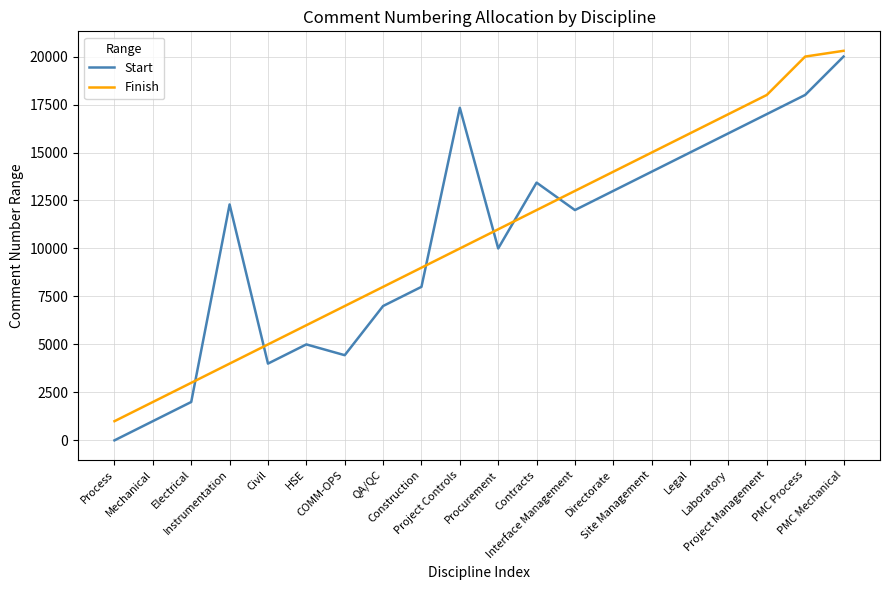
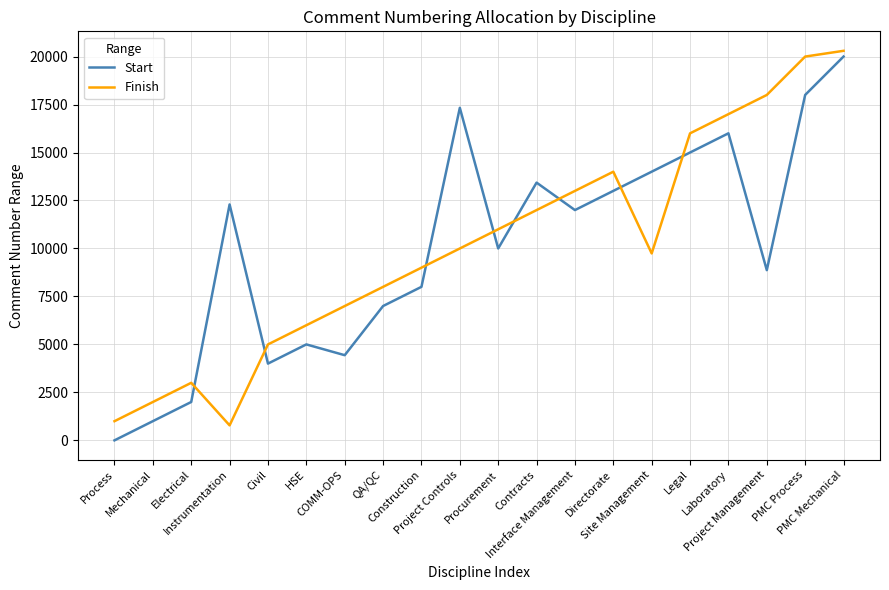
Finish, Instrumentation: 4000 -> 800
Finish, Site Management: 15000 -> 9700
Start, Project Management: 17000 -> 8900
